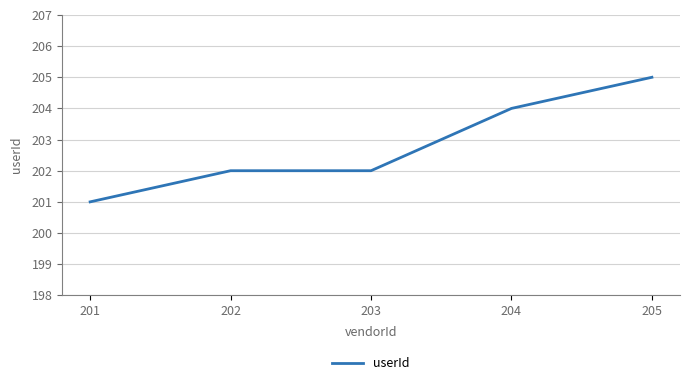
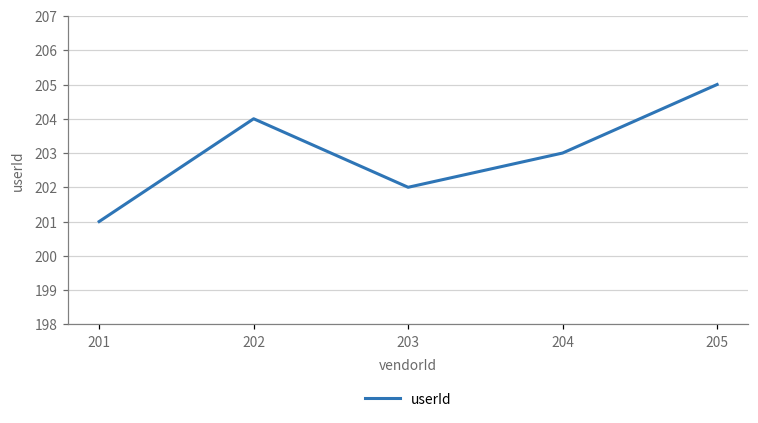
202: 202 -> 204
204: 204 -> 203
